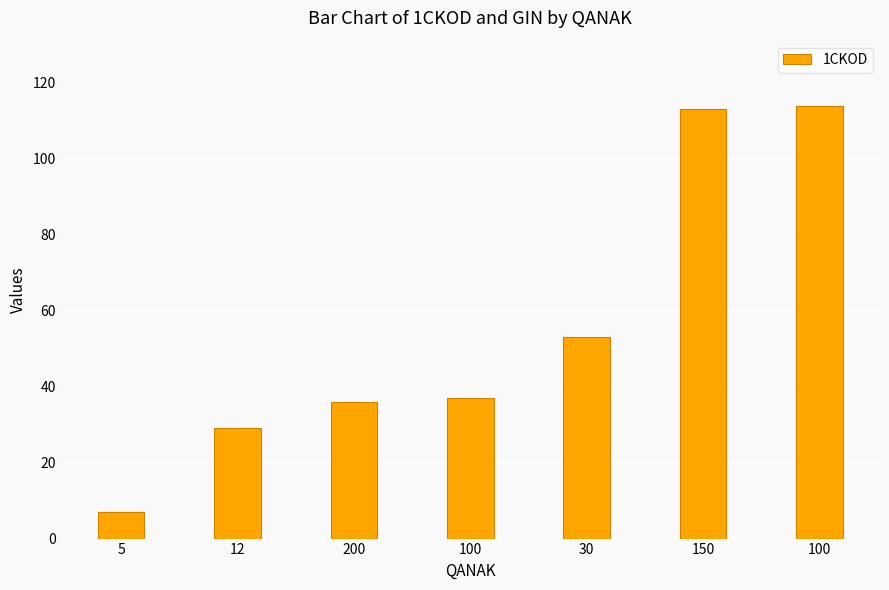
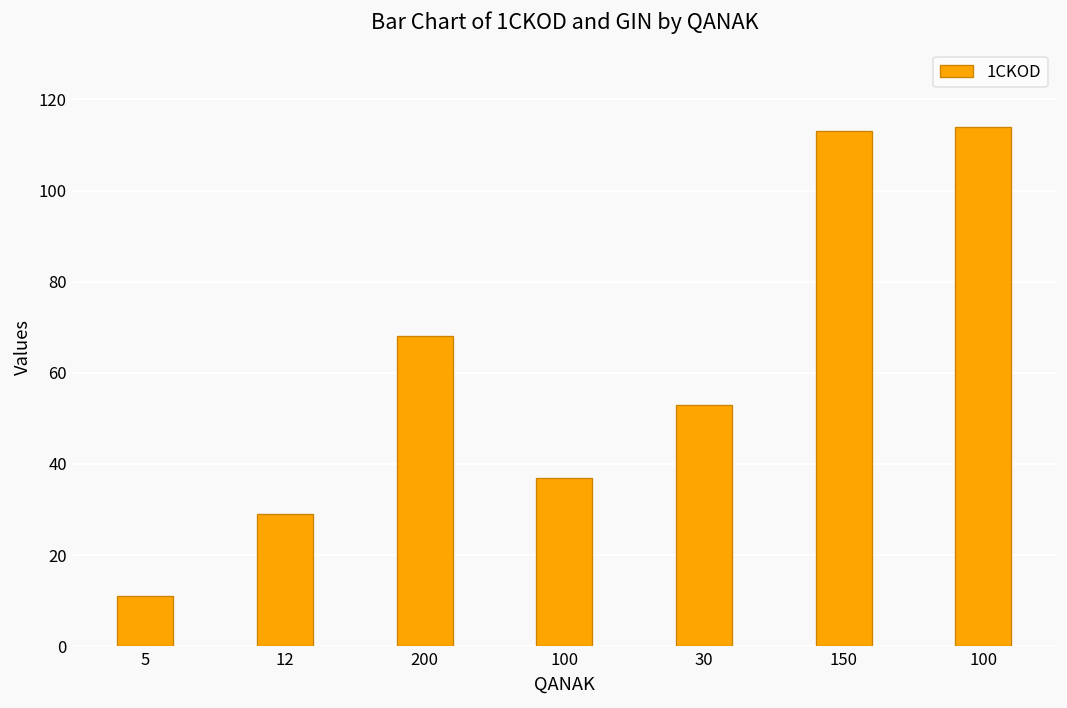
5: 7 -> 11
200: 36 -> 68
